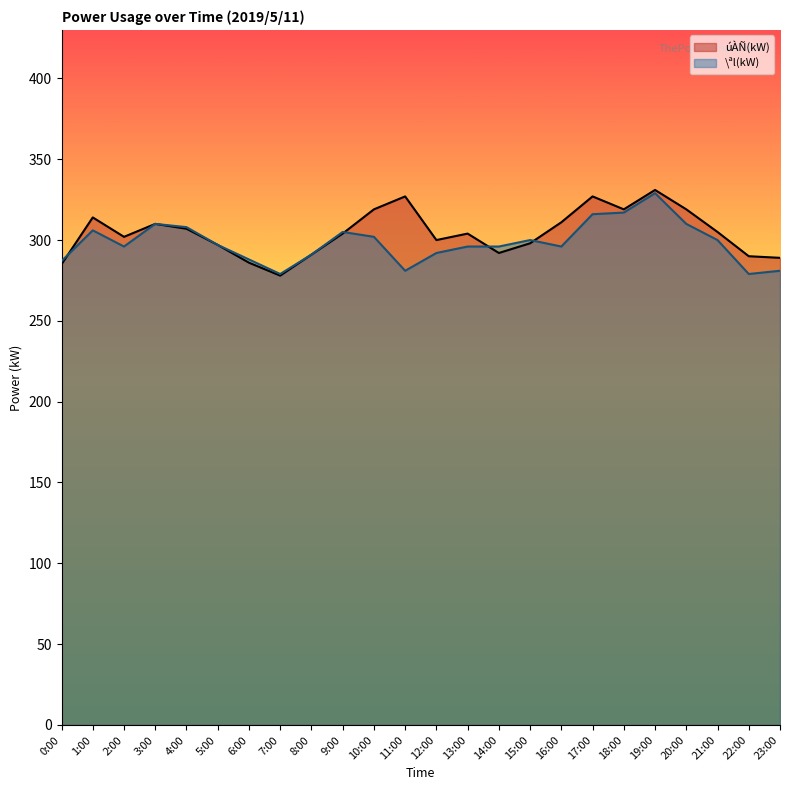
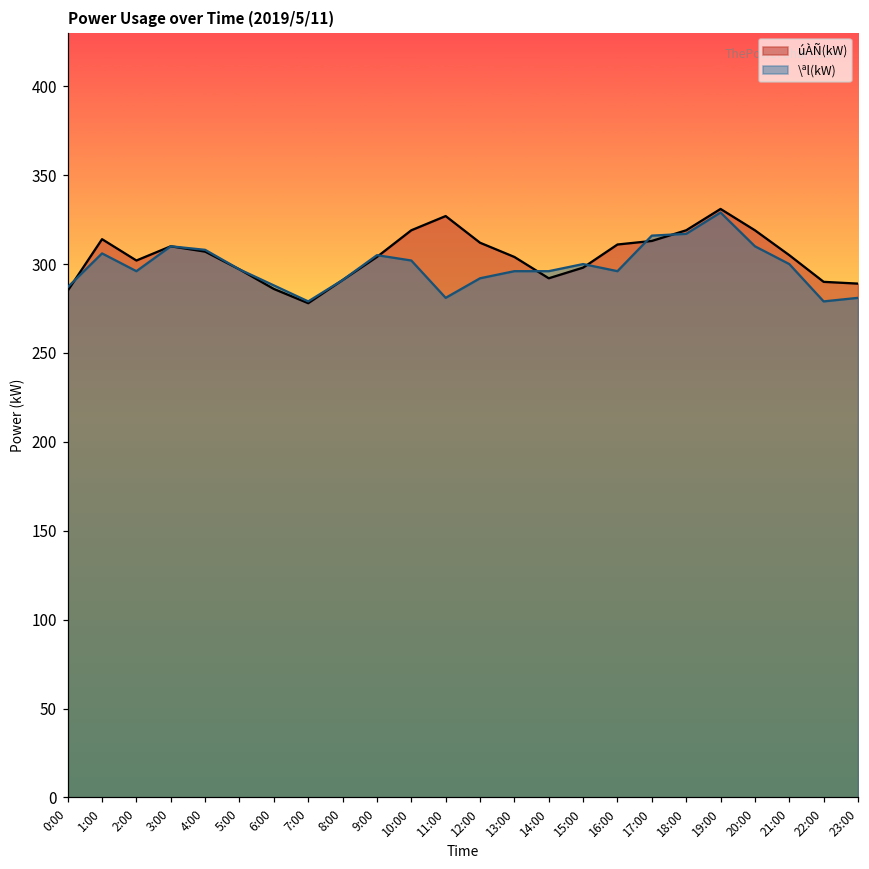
úÀÑ(kW), 12:00: 300 -> 312
úÀÑ(kW), 17:00: 327 -> 313
